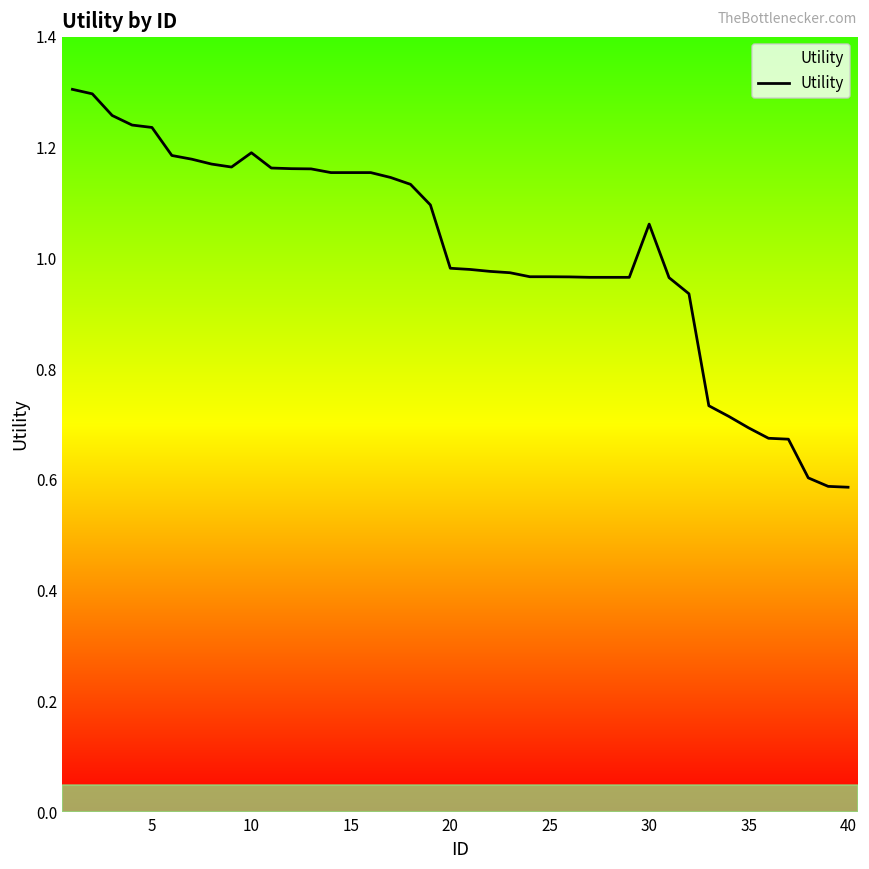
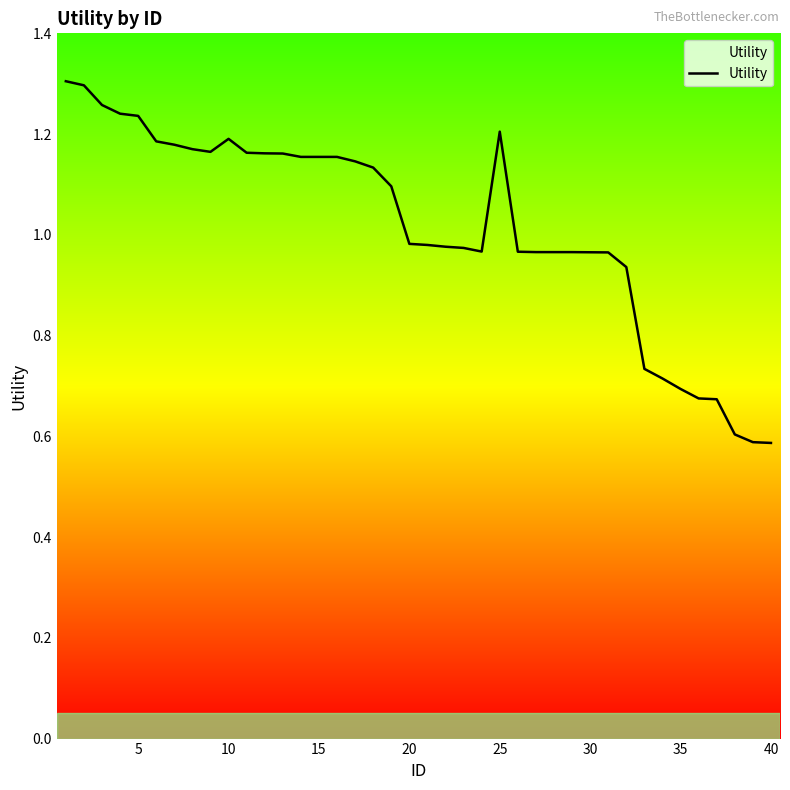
25: 0.97 -> 1.20
30: 1.06 -> 0.97
